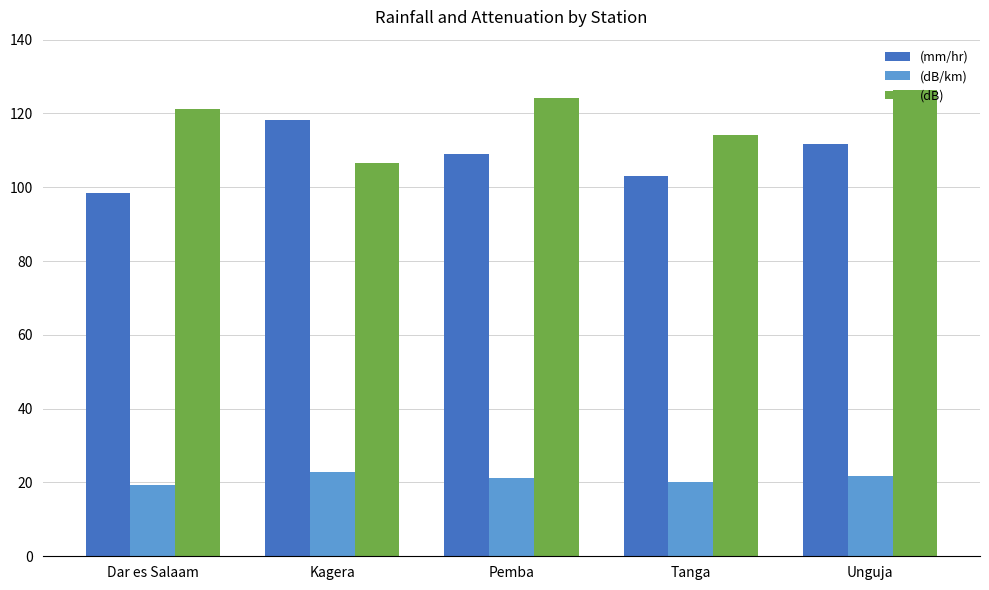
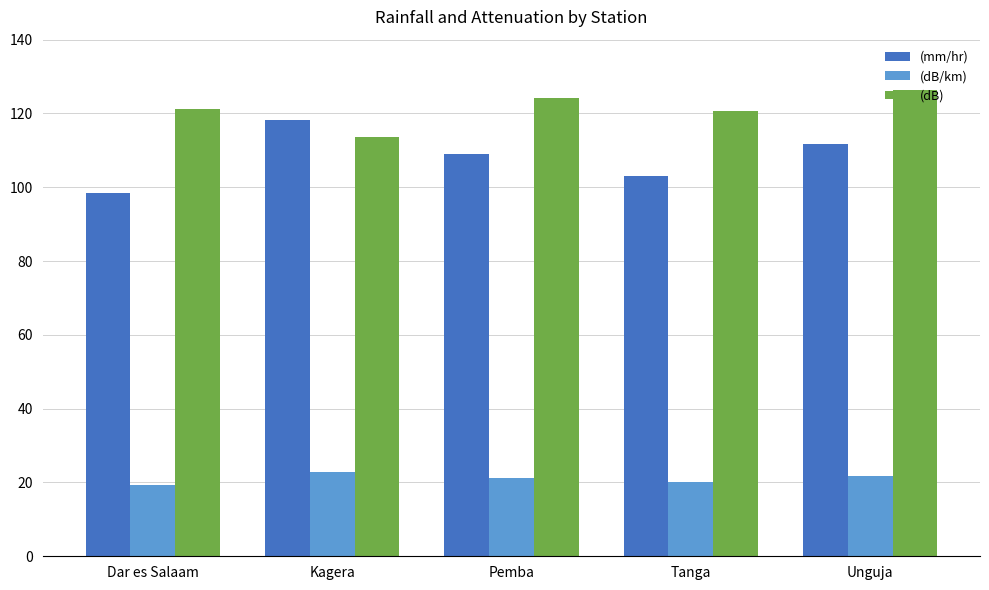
(dB), Kagera: 106 -> 114
(dB), Tanga: 114 -> 121
